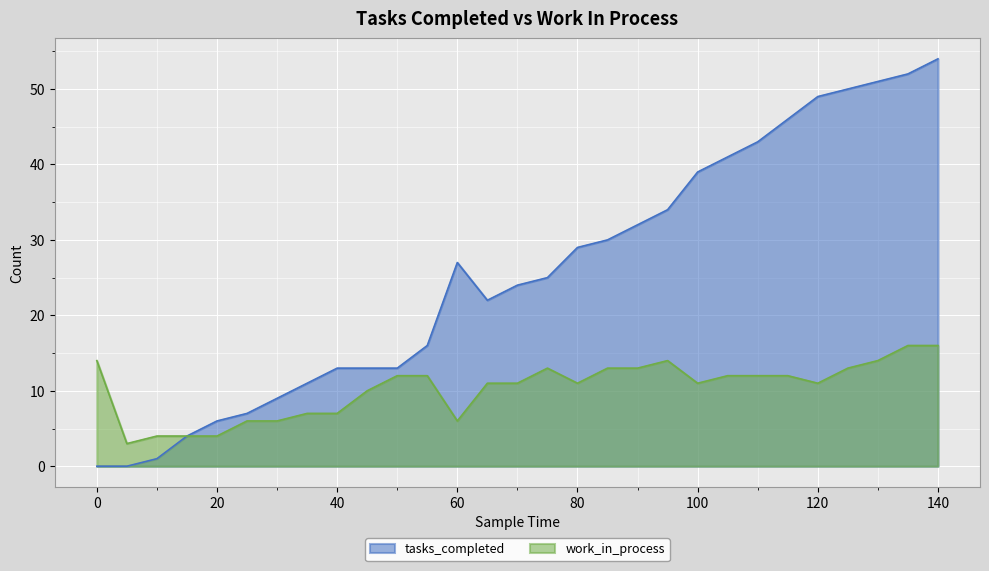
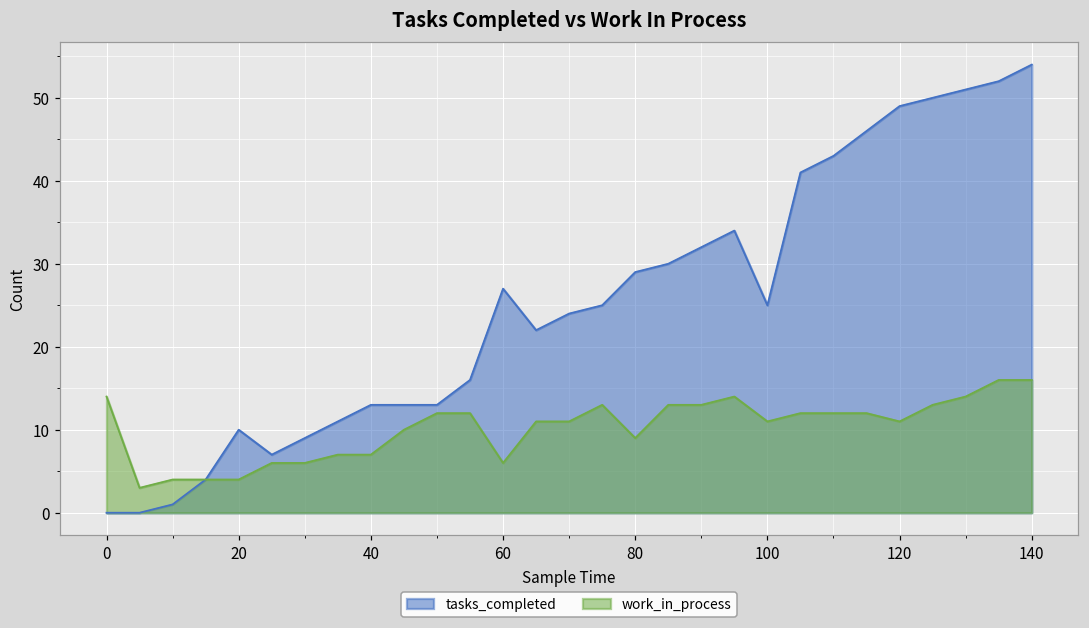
tasks_completed, 20: 6 -> 10
work_in_process, 80: 11 -> 9
tasks_completed, 100: 39 -> 25
